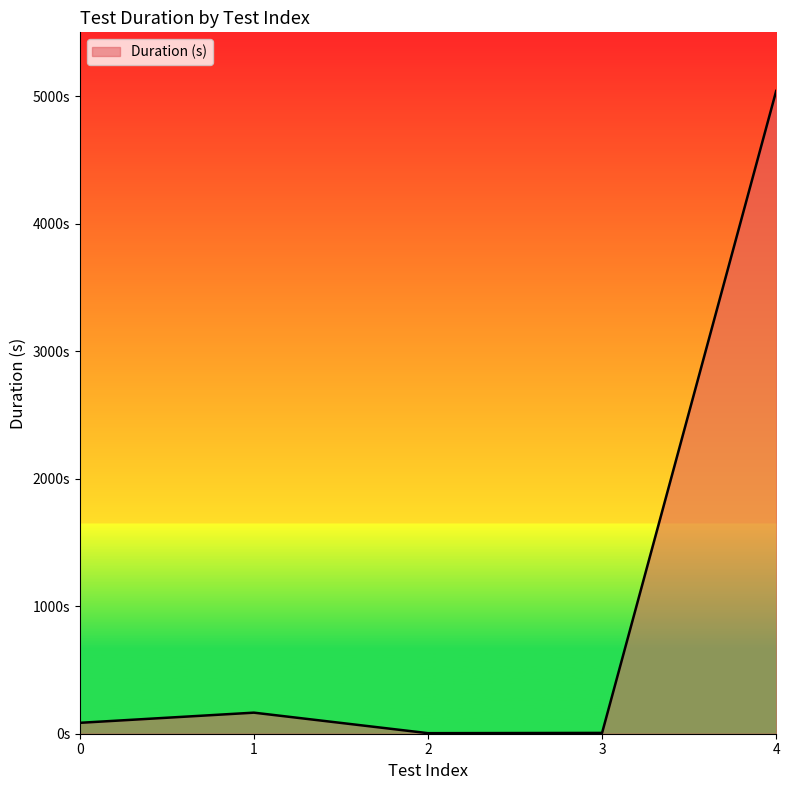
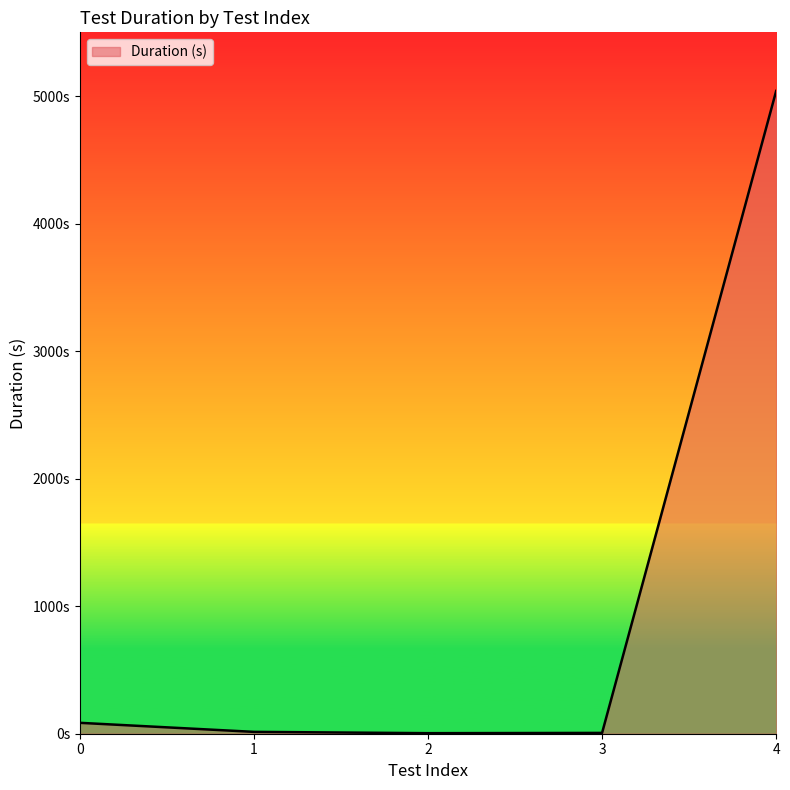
1: 170s -> 10s
